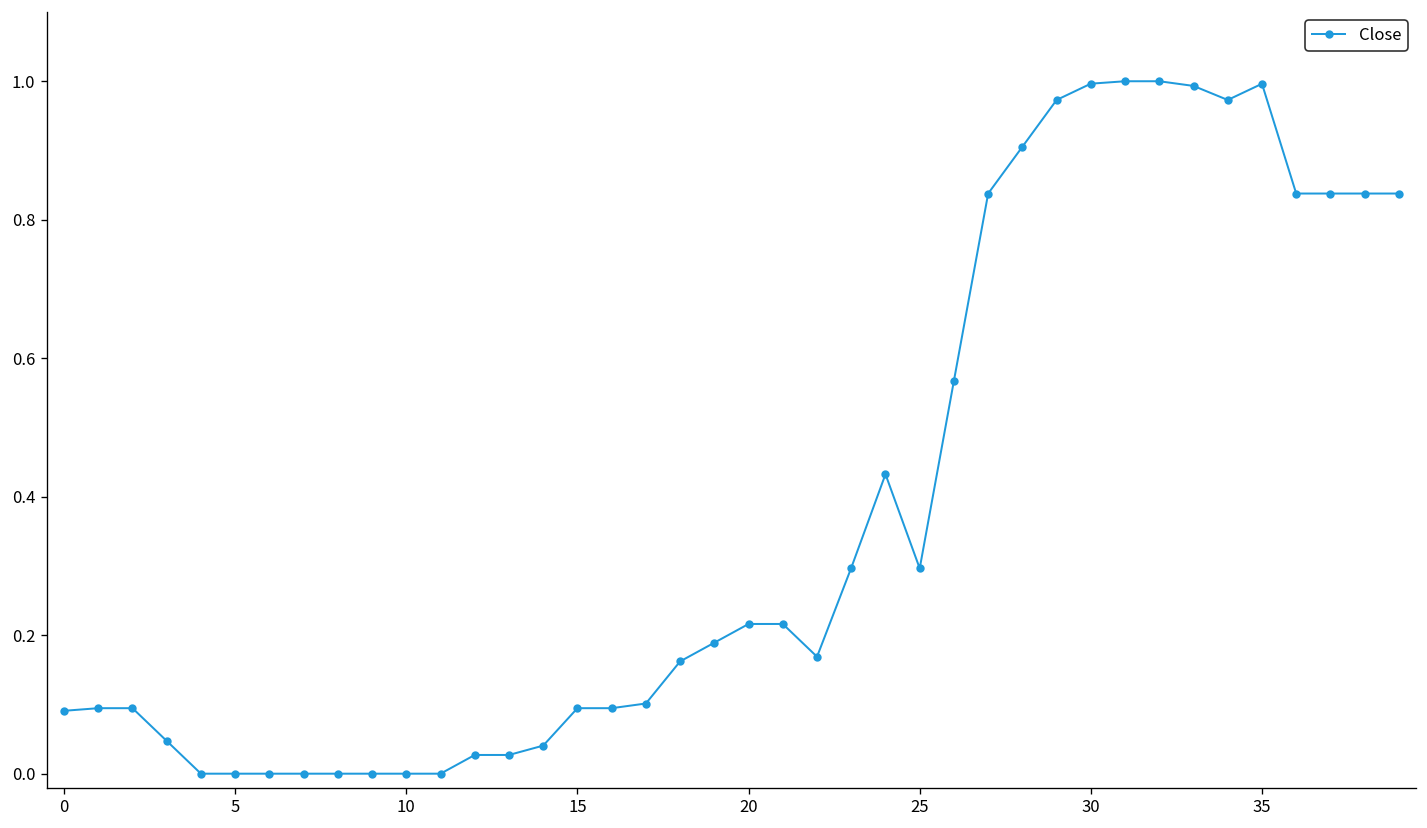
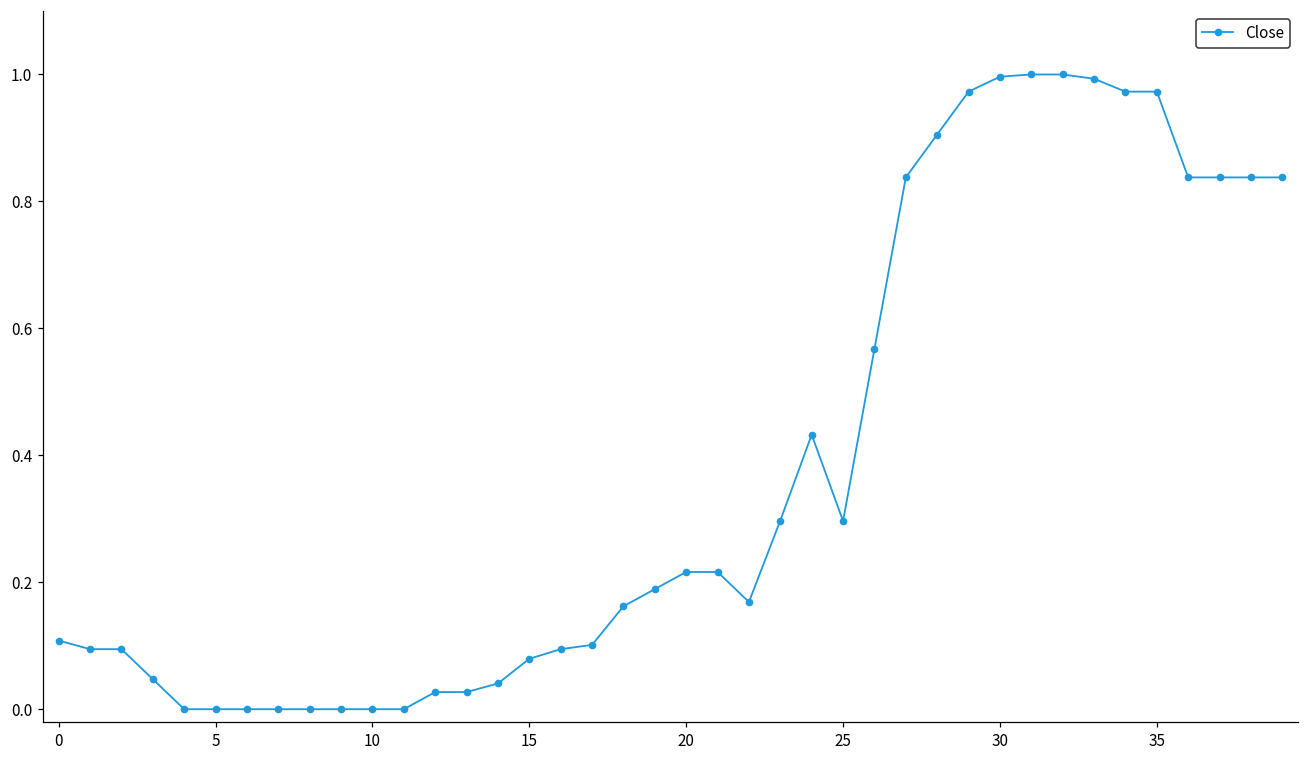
0: 0.09 -> 0.11
15: 0.09 -> 0.08
35: 1.00 -> 0.97
